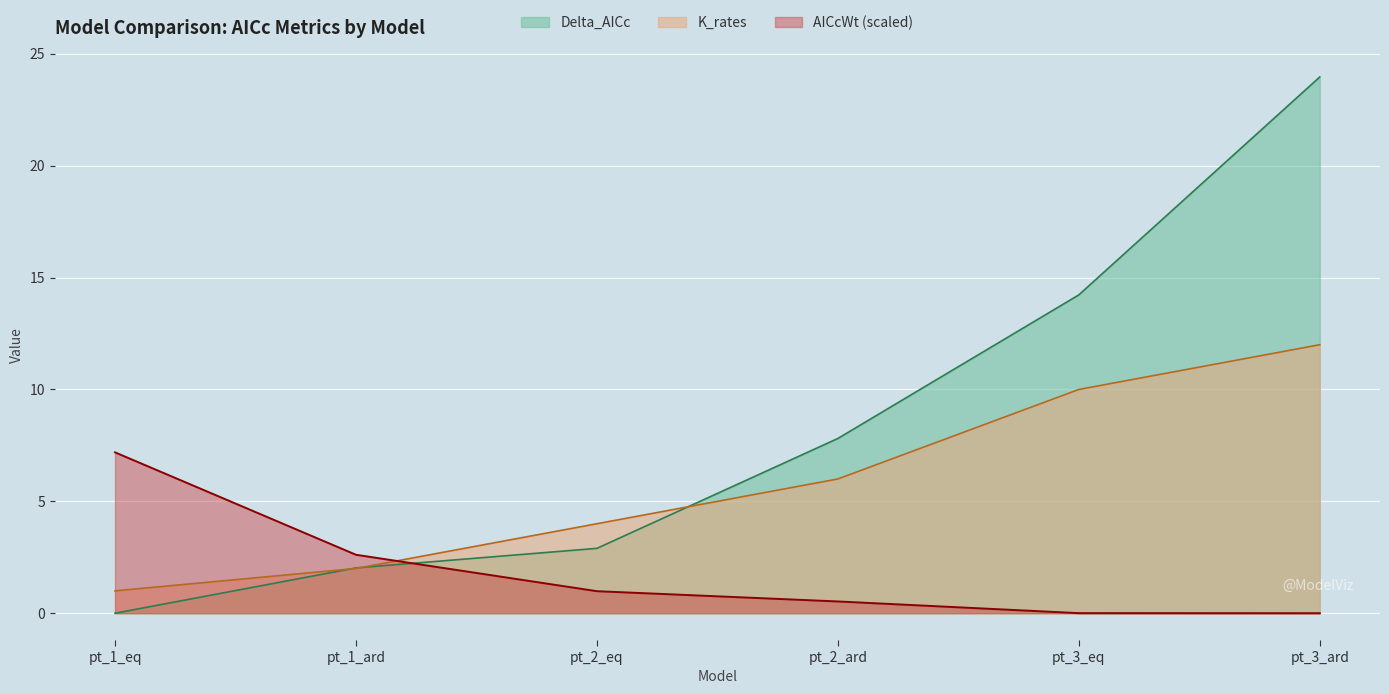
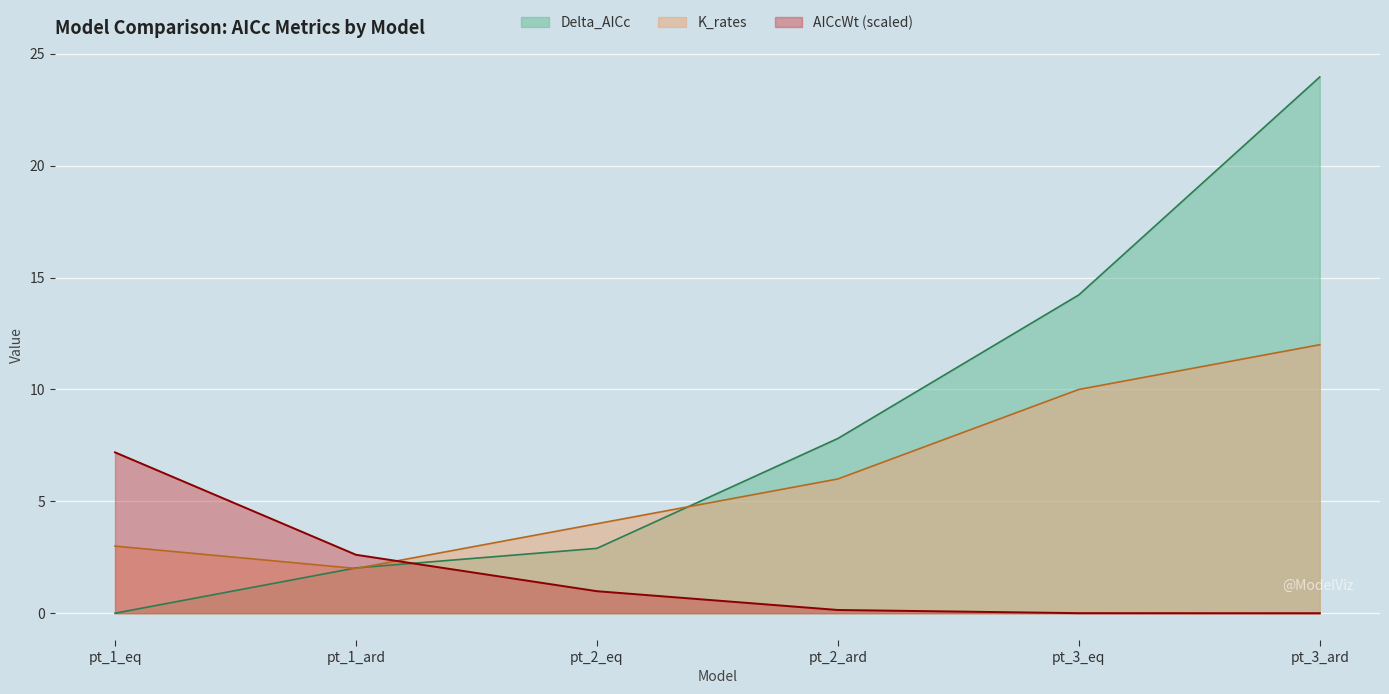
K_rates, pt_1_eq: 1 -> 3
AICcWt (scaled), pt_2_ard: 0.5 -> 0.1
